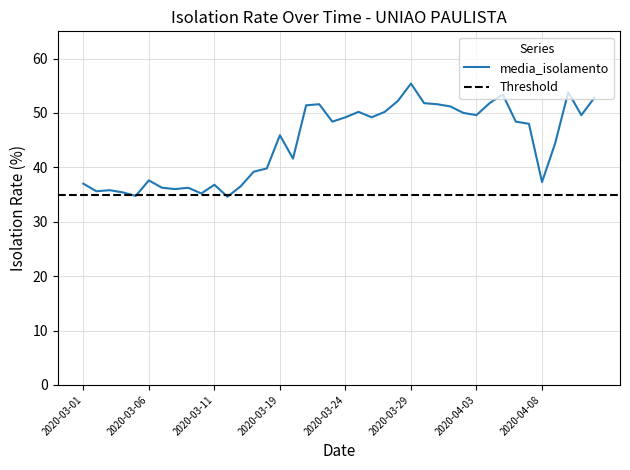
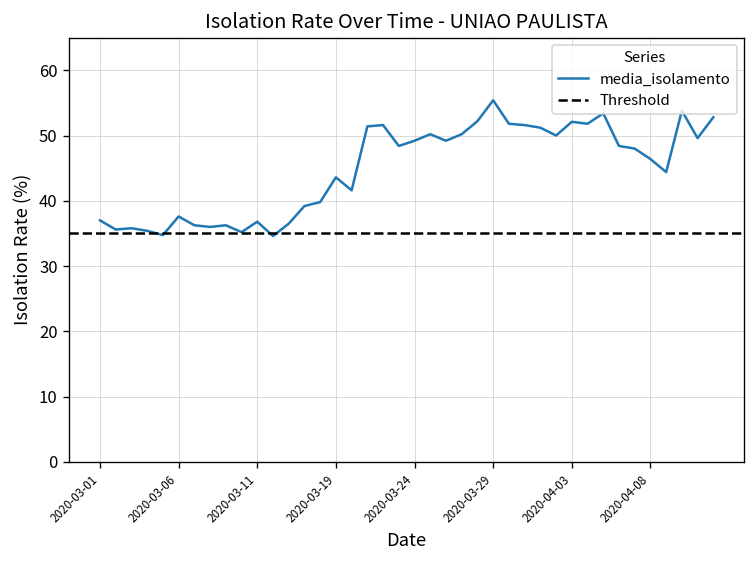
2020-03-19: 46 -> 44
2020-04-03: 50 -> 52
2020-04-08: 37 -> 46
